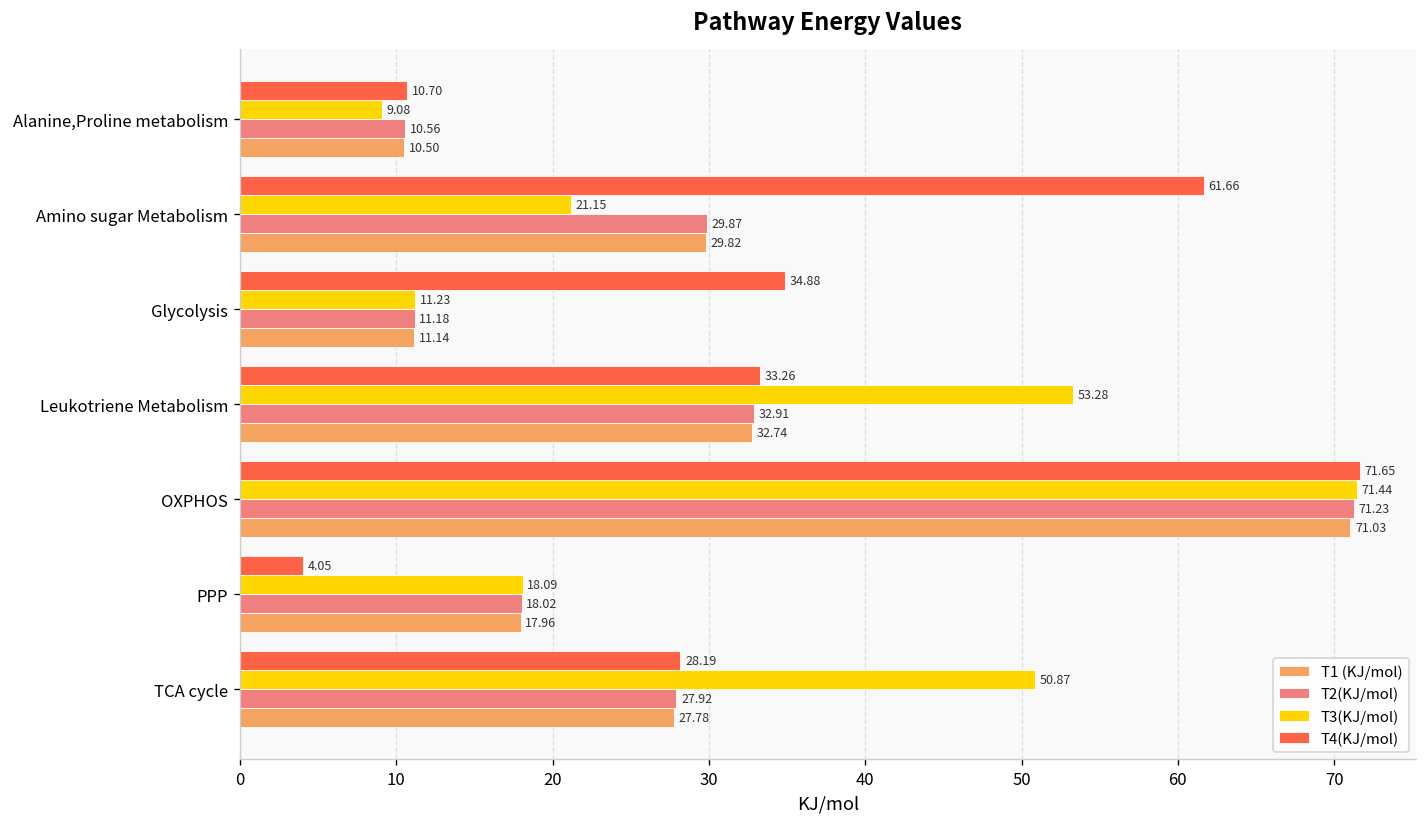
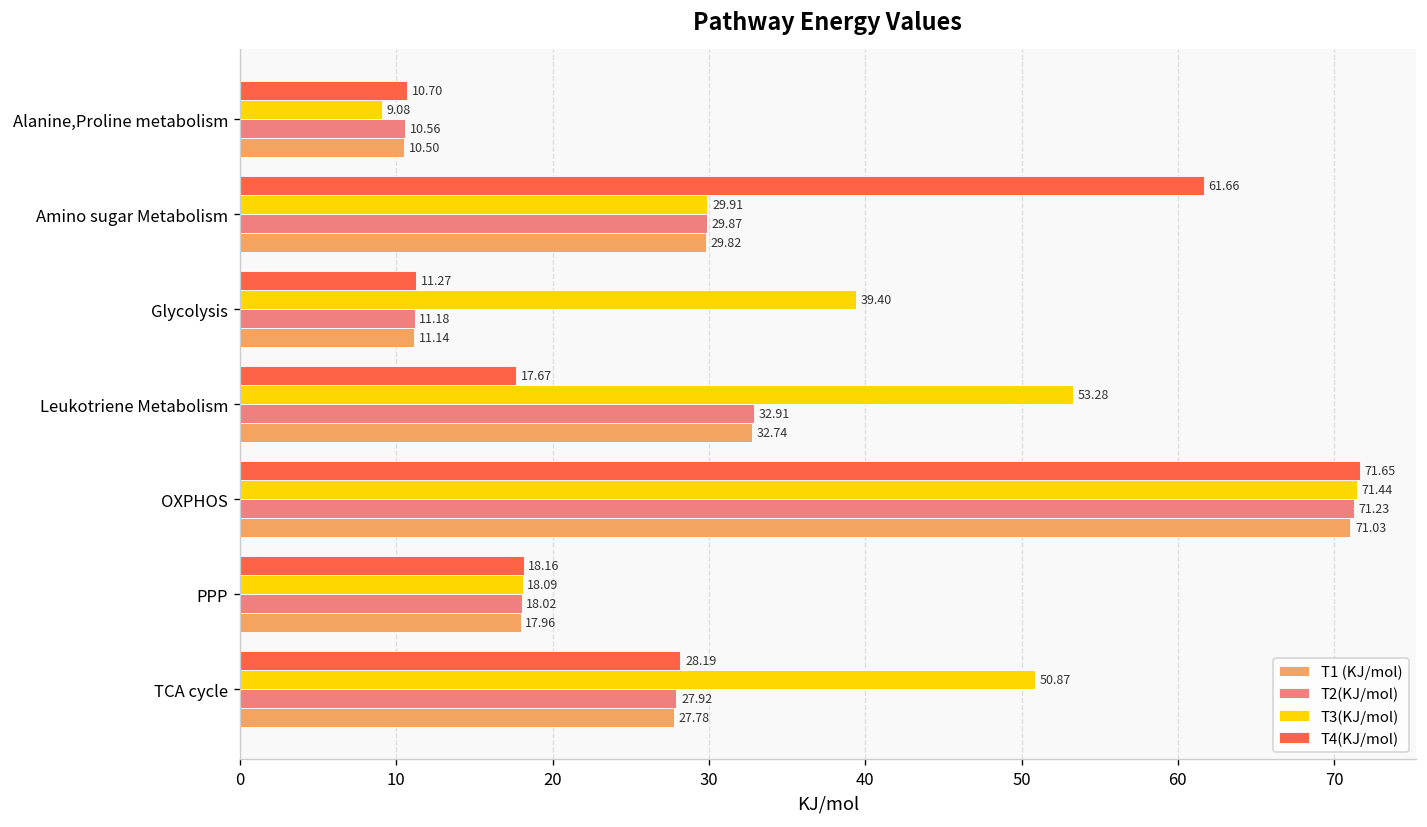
T3(KJ/mol), Amino sugar Metabolism: 21.15 -> 29.91
T4(KJ/mol), Glycolysis: 34.88 -> 11.27
T3(KJ/mol), Glycolysis: 11.23 -> 39.40
T4(KJ/mol), Leukotriene Metabolism: 33.26 -> 17.67
T4(KJ/mol), PPP: 4.05 -> 18.16
